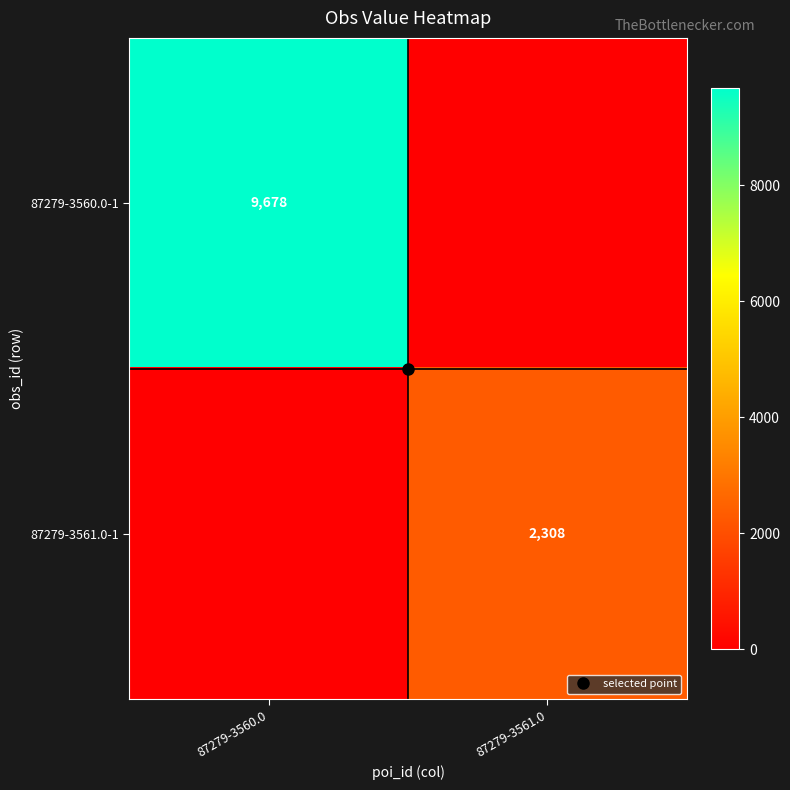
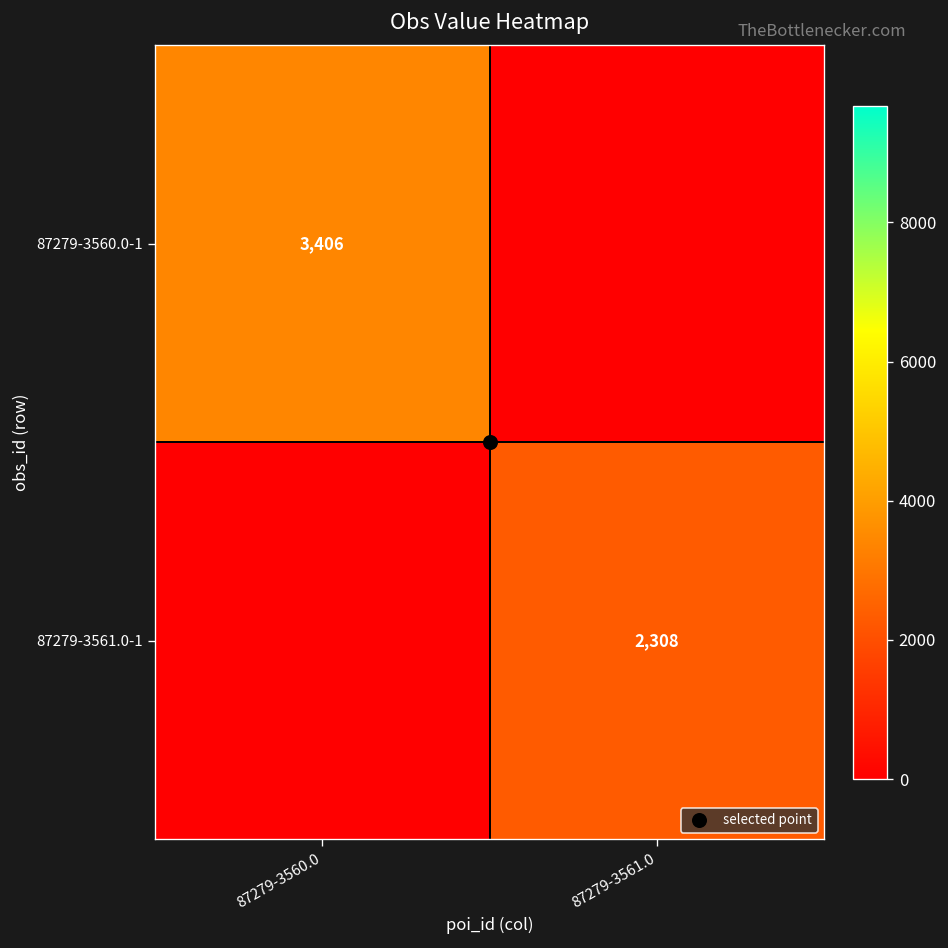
87279-3560.0-1, 87279-3560.0: 9,678 -> 3,406
